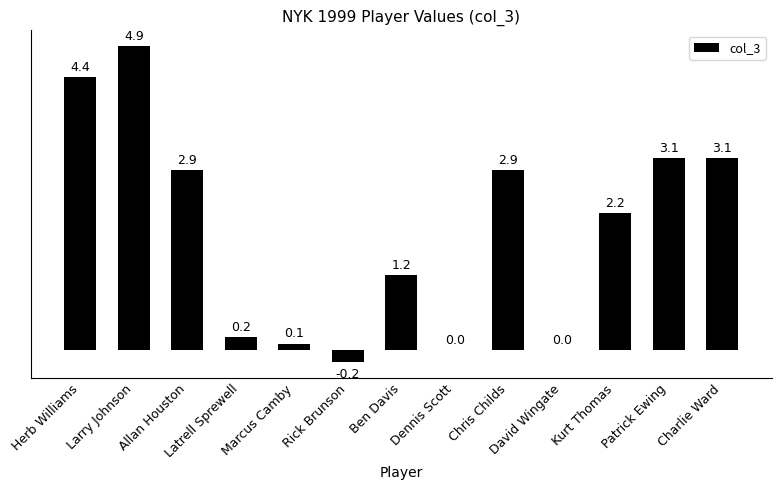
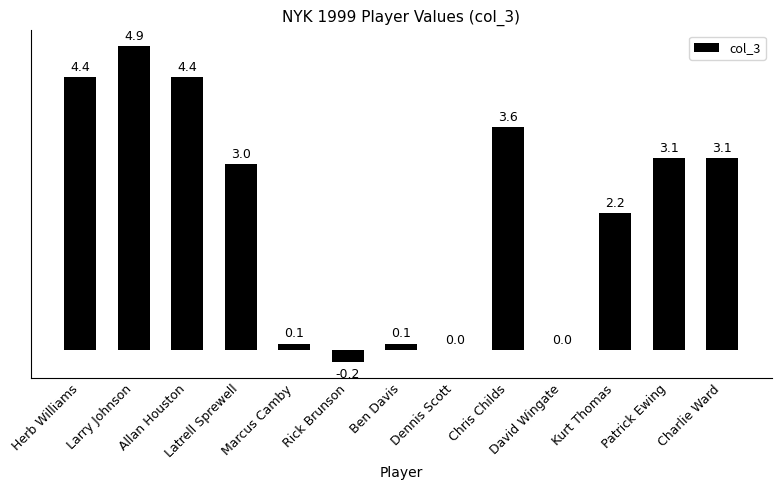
Allan Houston: 2.9 -> 4.4
Latrell Sprewell: 0.2 -> 3.0
Ben Davis: 1.2 -> 0.1
Chris Childs: 2.9 -> 3.6
